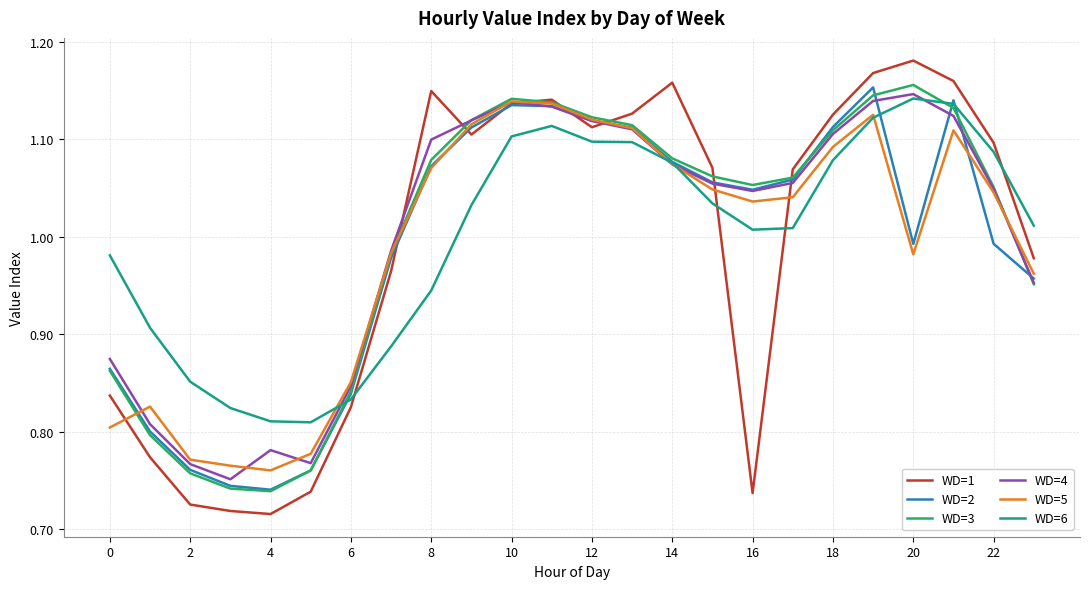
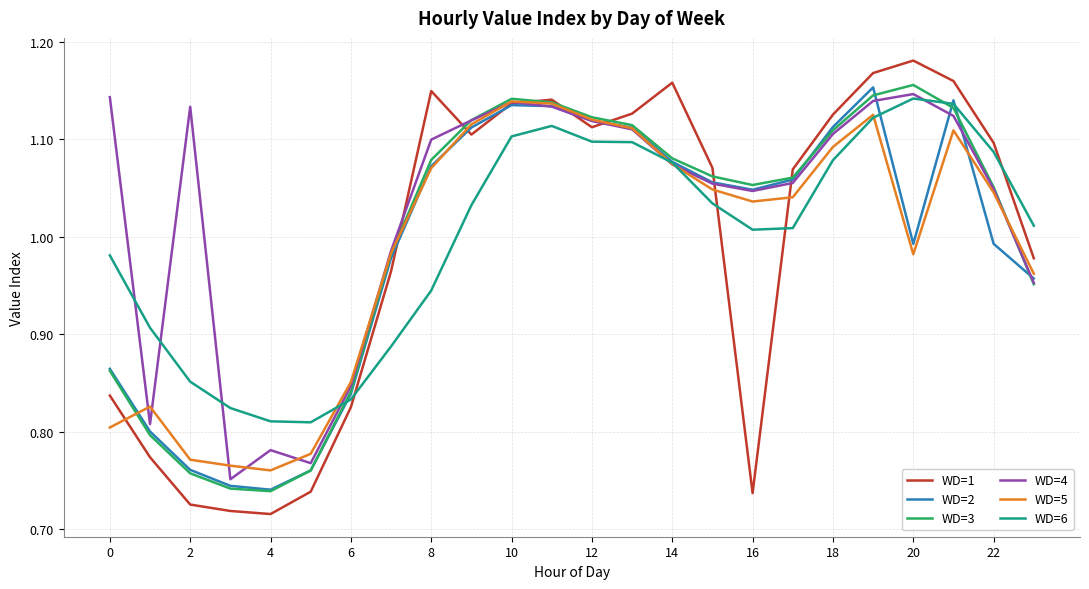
WD=4, 0: 0.87 -> 1.14
WD=4, 2: 0.77 -> 1.13
